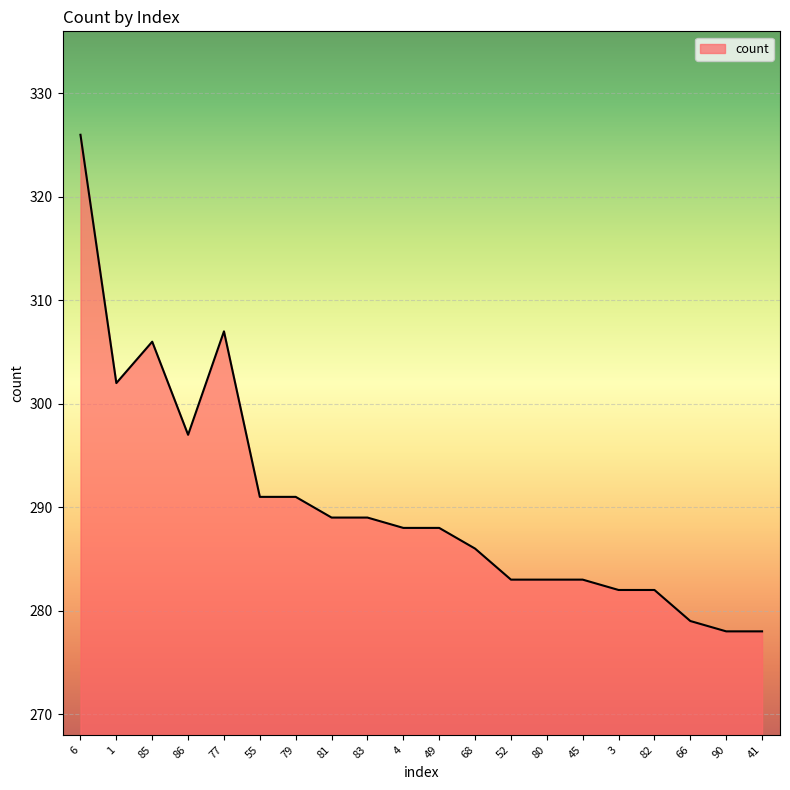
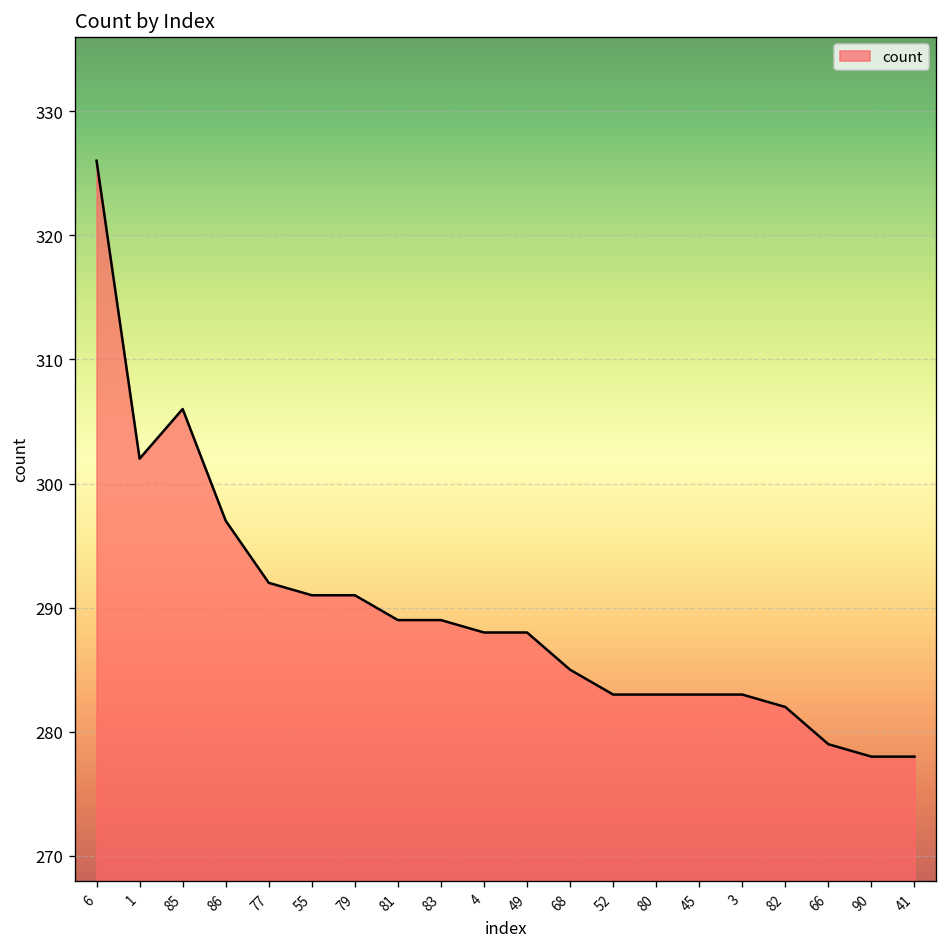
77: 307 -> 292
68: 286 -> 285
3: 282 -> 283
